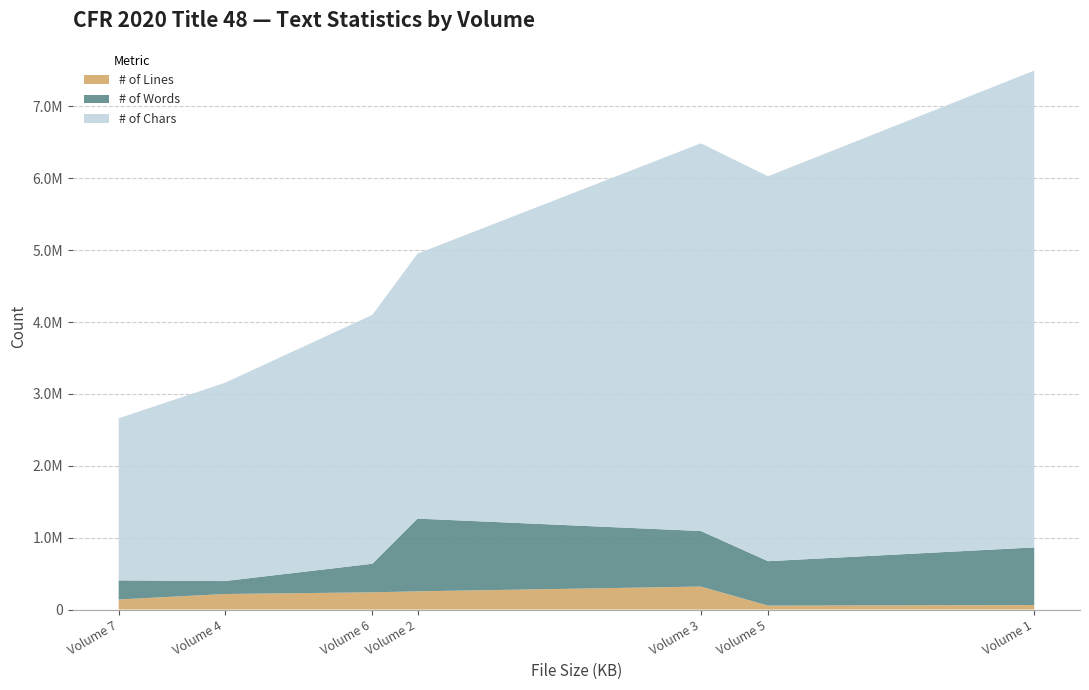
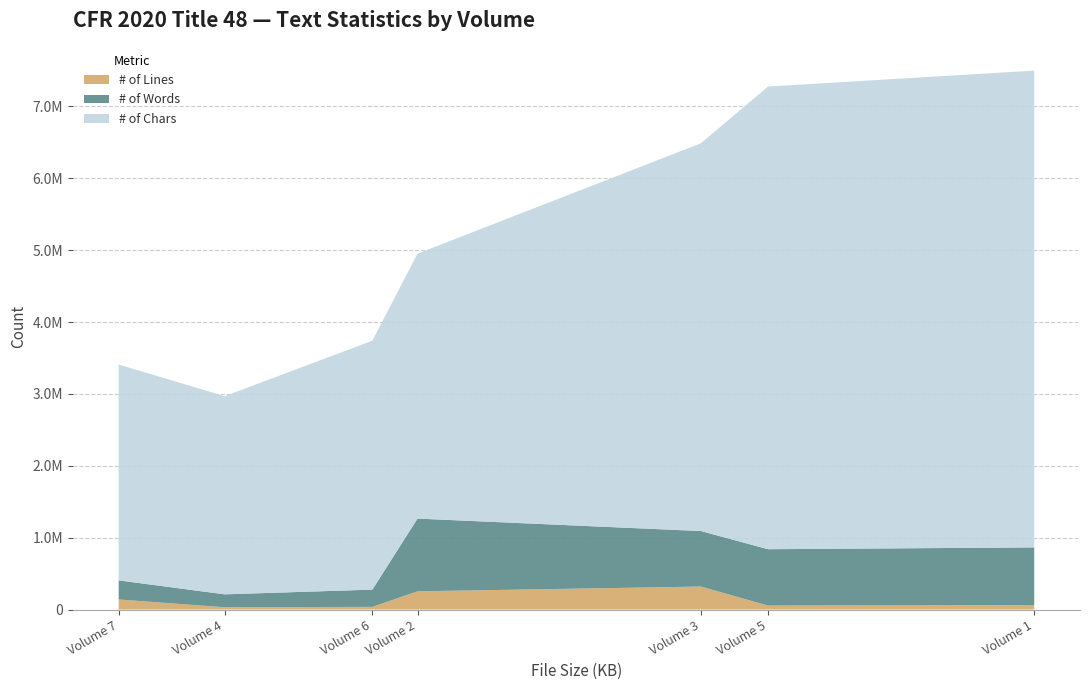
# of Chars, Volume 7: 2300000 -> 3000000
# of Lines, Volume 4: 200000 -> 0
# of Lines, Volume 6: 200000 -> 0
# of Words, Volume 6: 400000 -> 200000
# of Words, Volume 5: 600000 -> 800000
# of Chars, Volume 5: 5400000 -> 6400000
